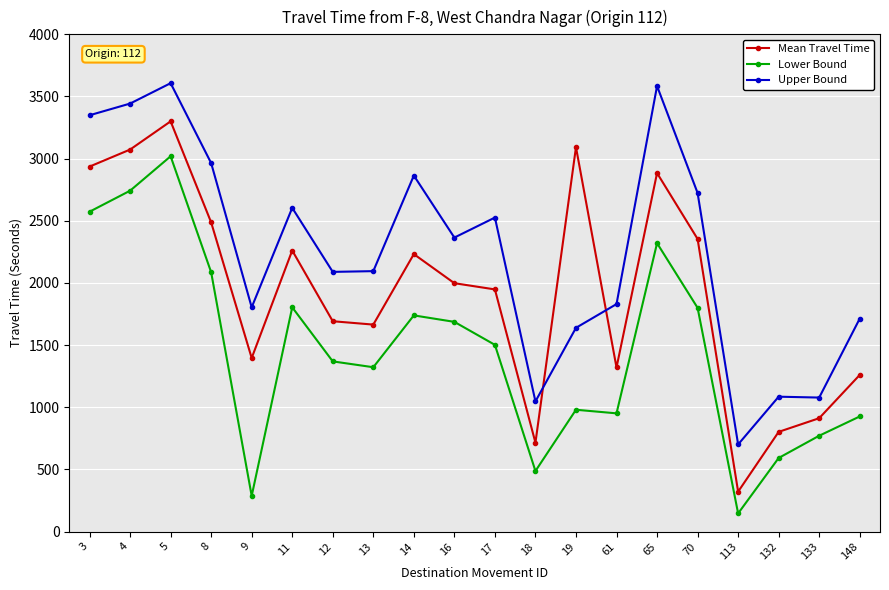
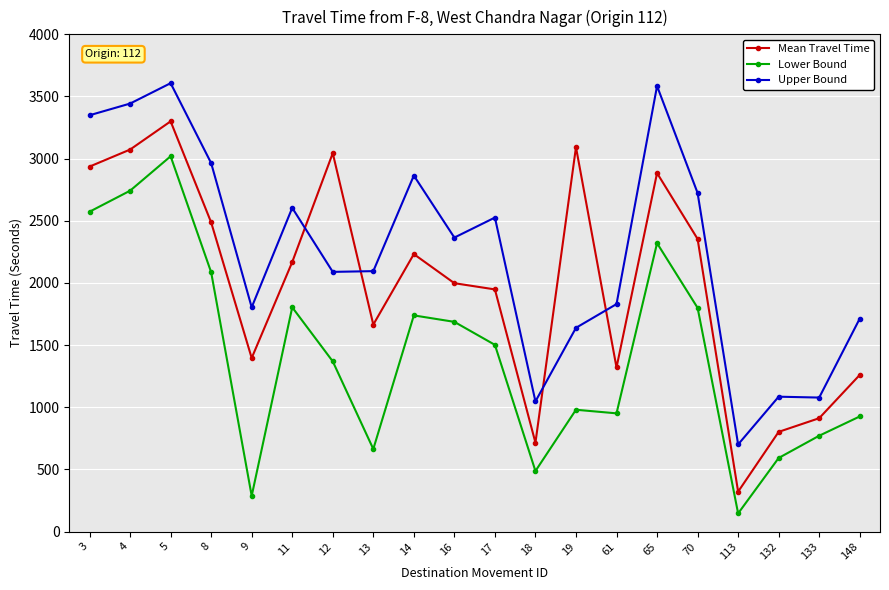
Mean Travel Time, 11: 2260 -> 2170
Mean Travel Time, 12: 1690 -> 3040
Lower Bound, 13: 1320 -> 660
